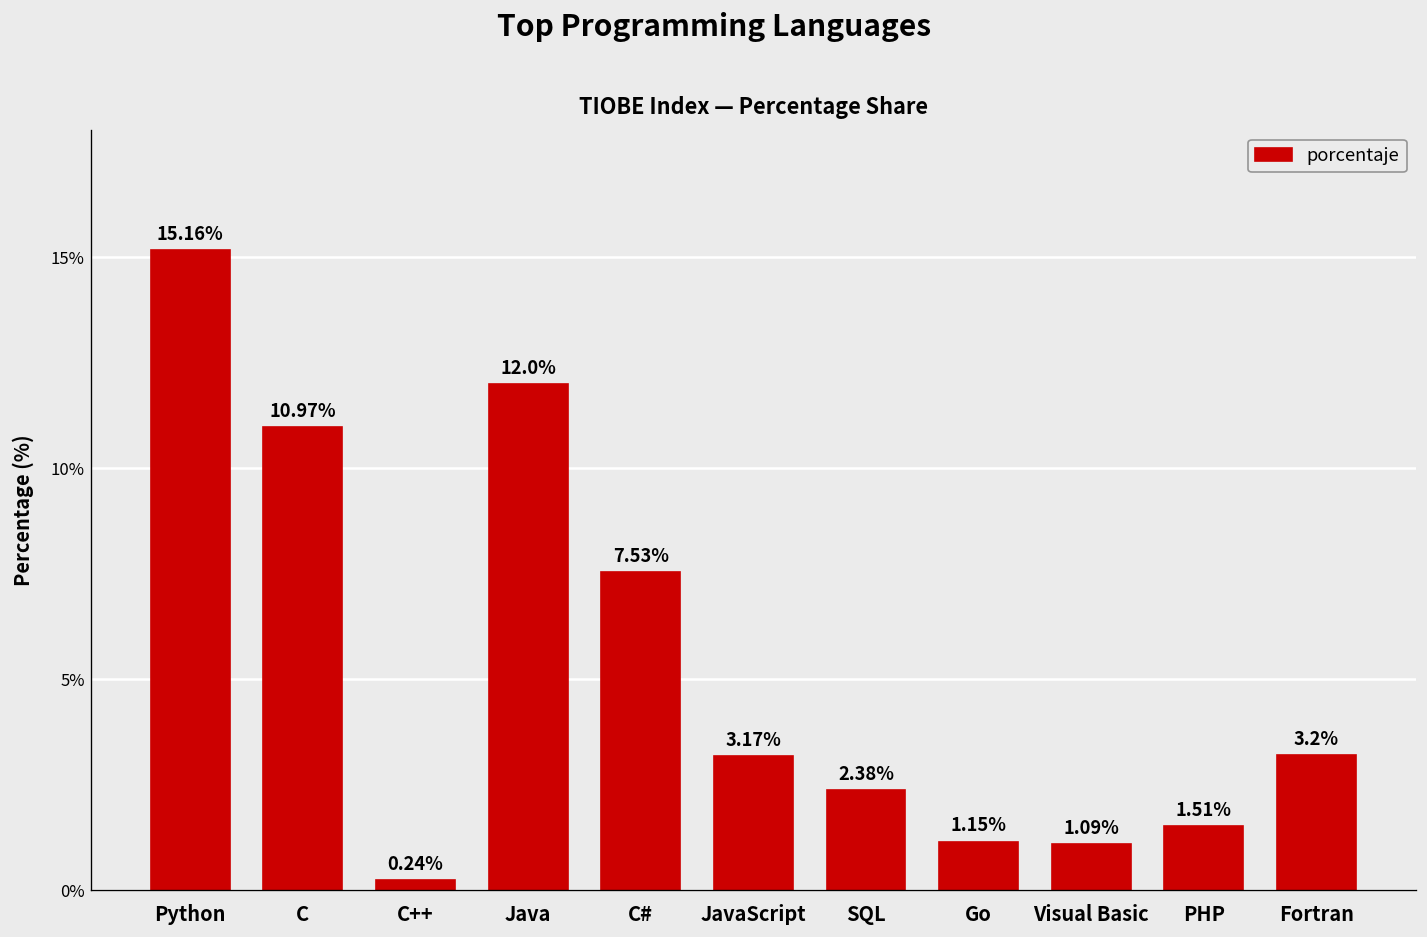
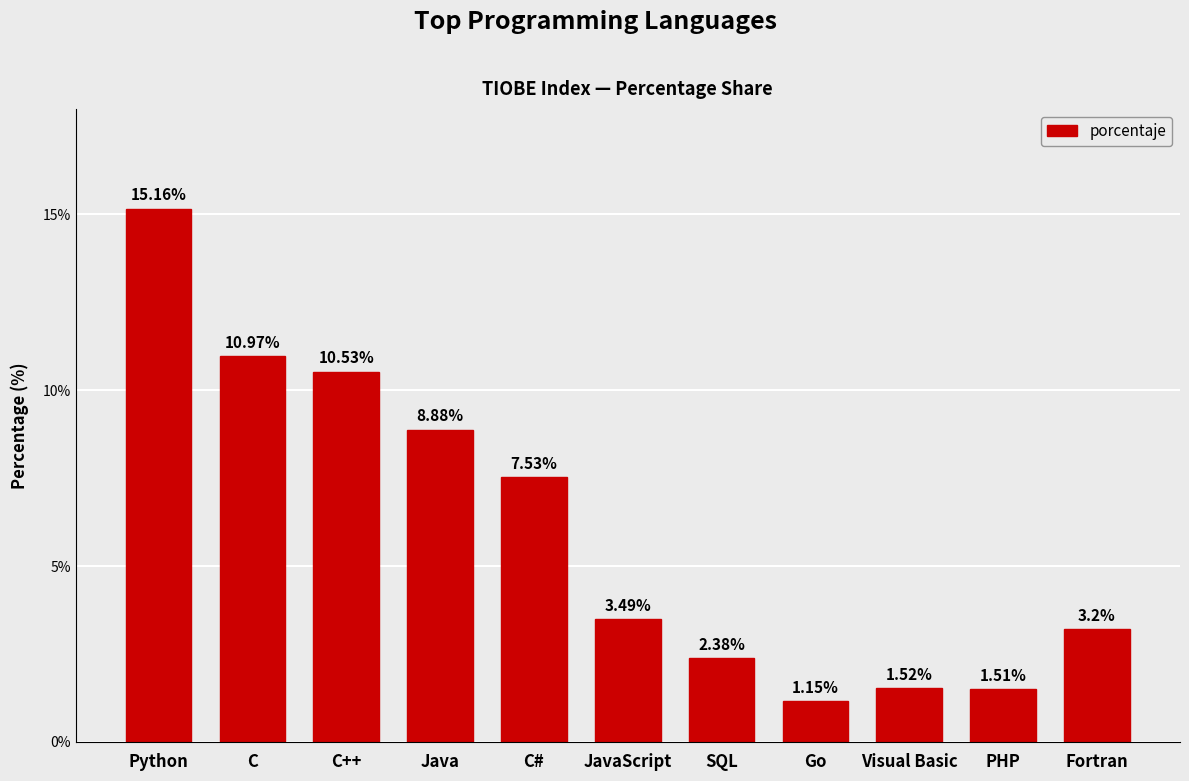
C++: 0.24% -> 10.53%
Java: 12.0% -> 8.88%
JavaScript: 3.17% -> 3.49%
Visual Basic: 1.09% -> 1.52%
